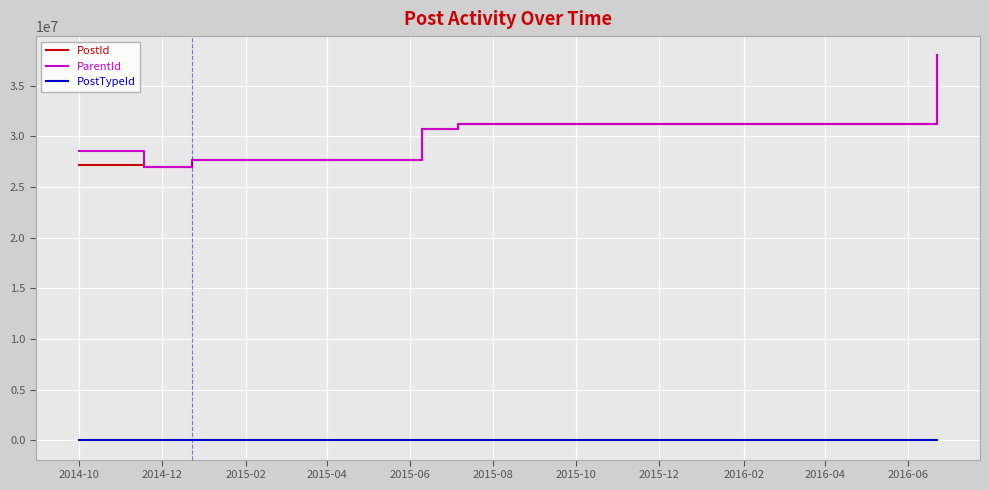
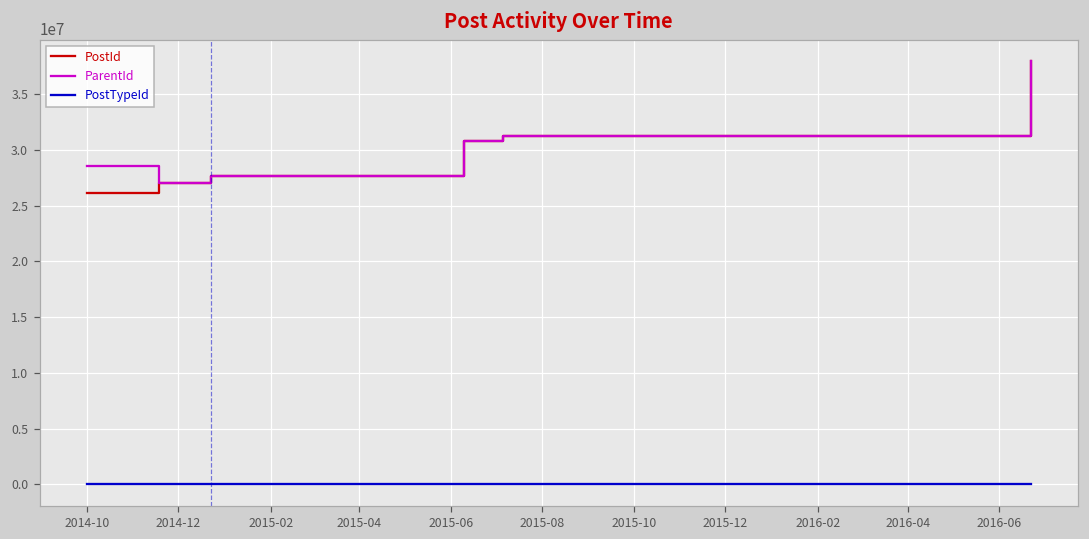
PostId, 2014-10: 27100000 -> 26200000
